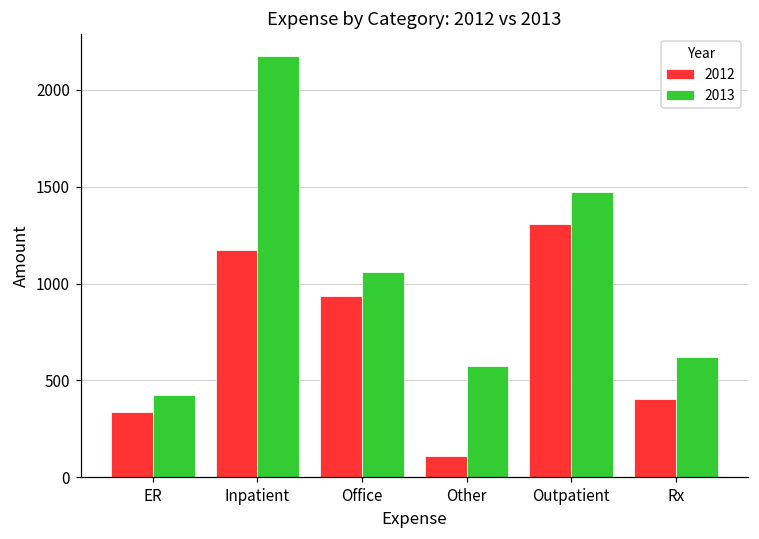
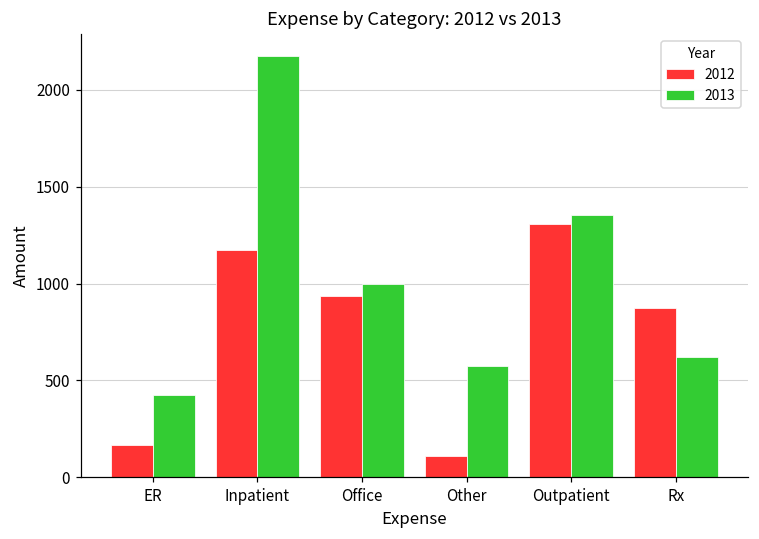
2012, ER: 340 -> 170
2013, Office: 1060 -> 1000
2013, Outpatient: 1470 -> 1350
2012, Rx: 400 -> 870
